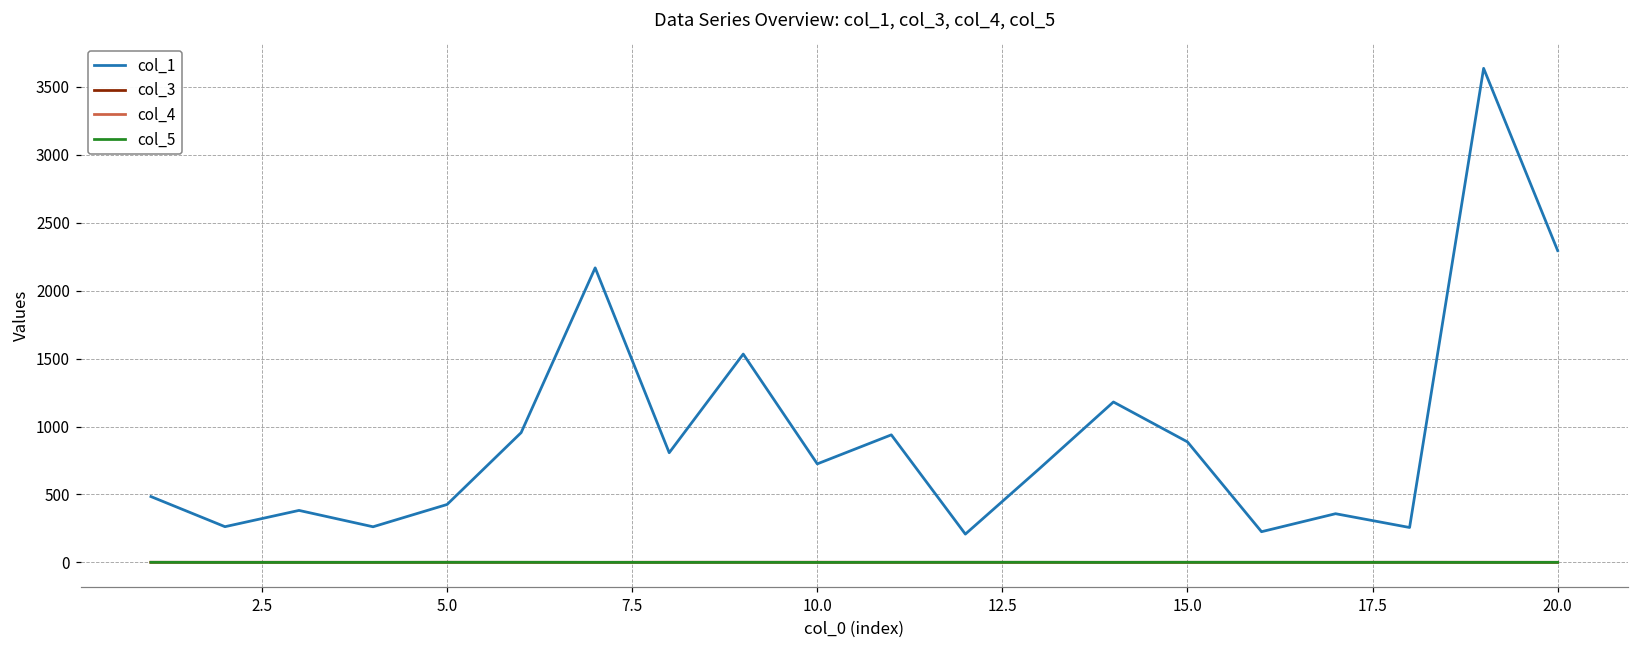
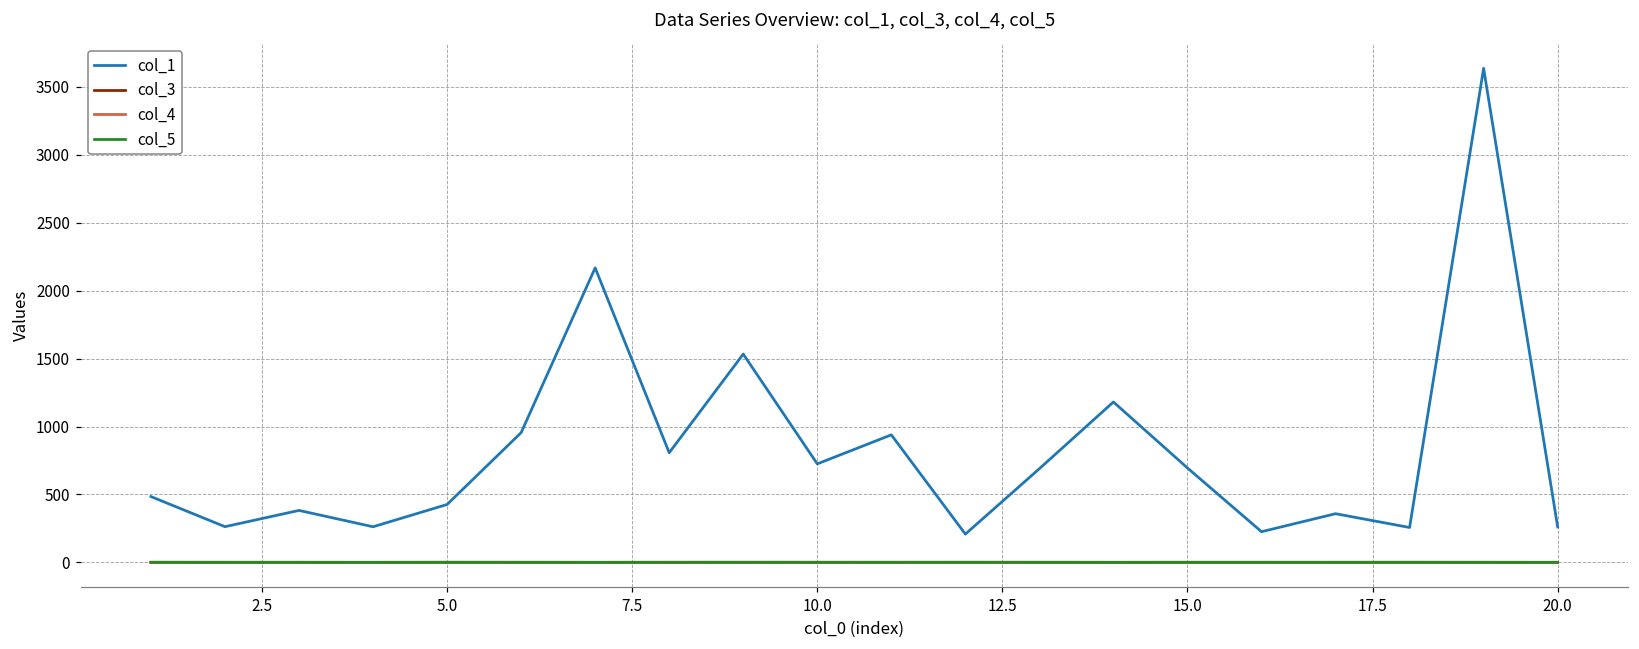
col_1, 15.0: 890 -> 700
col_1, 20.0: 2300 -> 260
